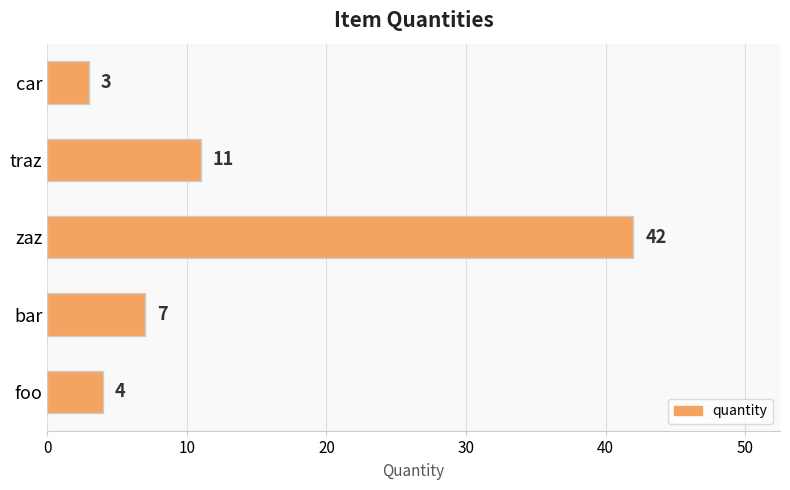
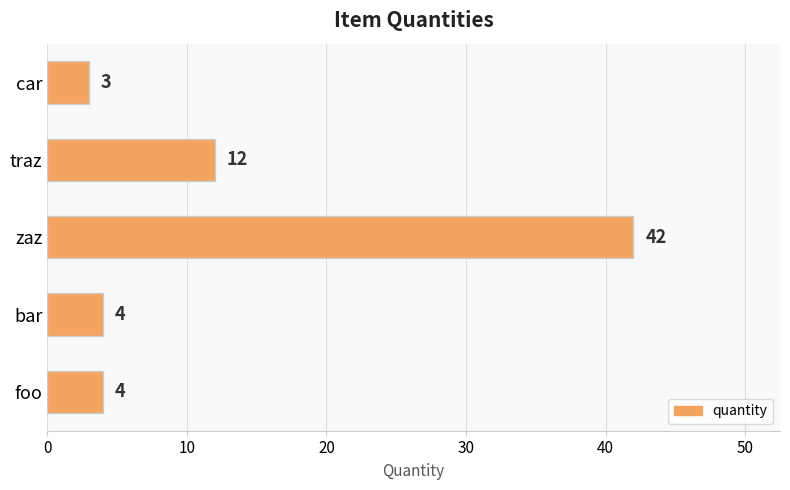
traz: 11 -> 12
bar: 7 -> 4
